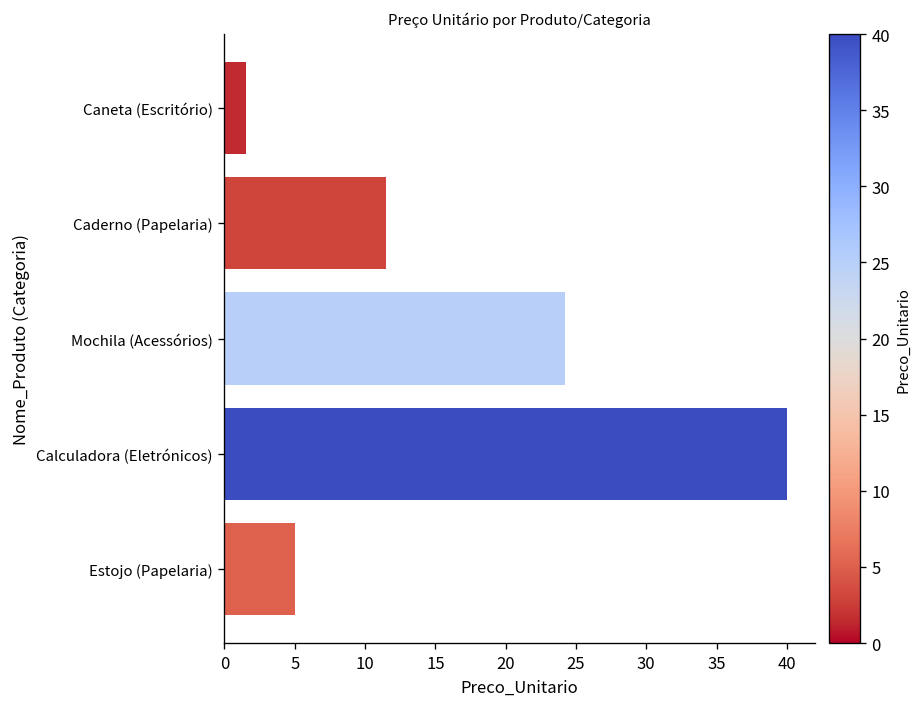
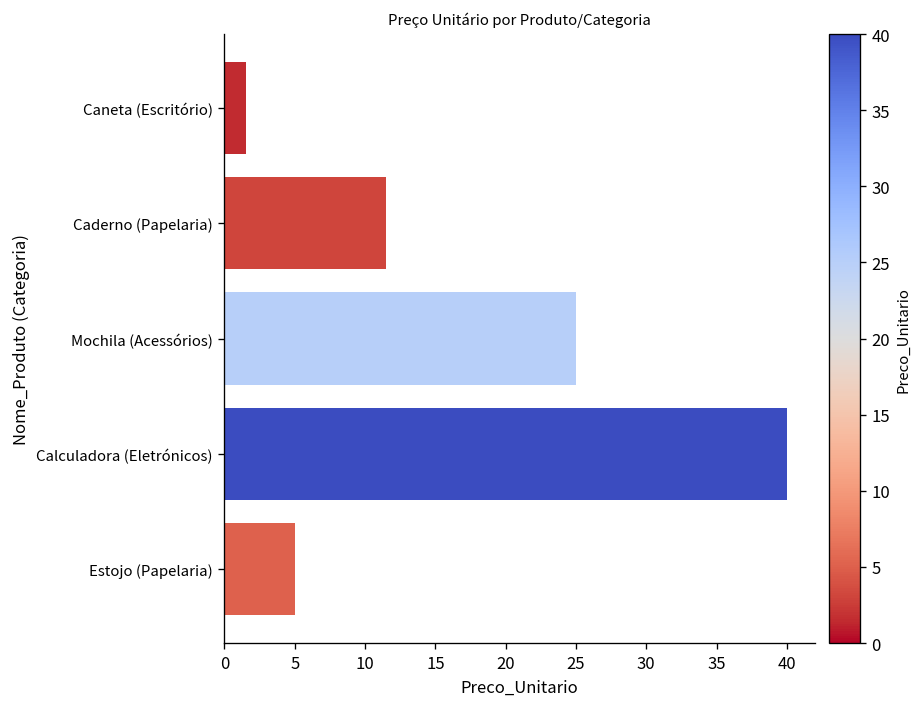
Mochila (Acessórios): 24.2 -> 25.0
